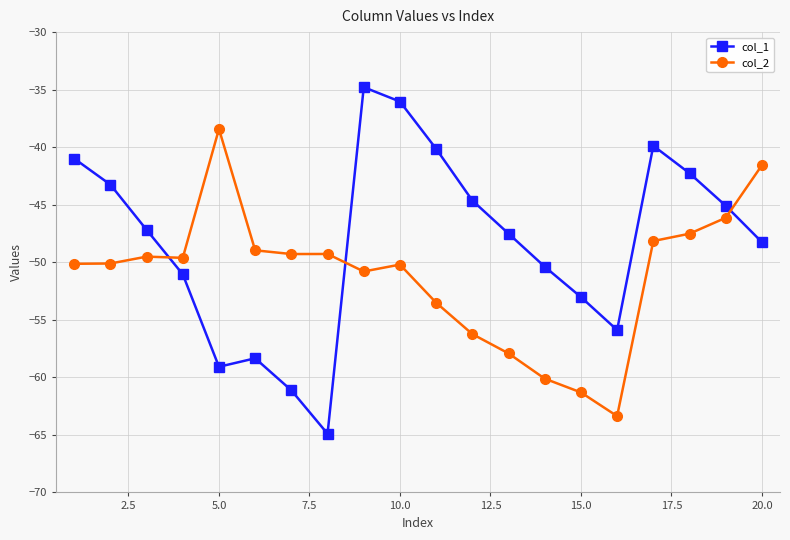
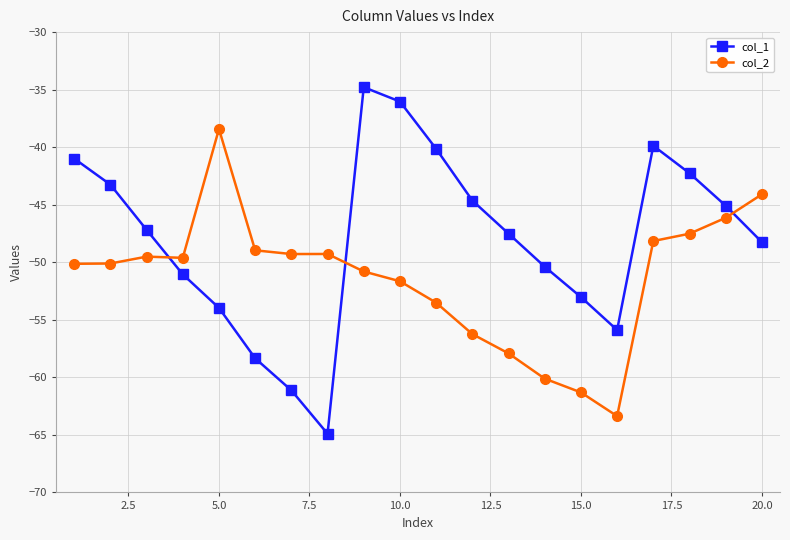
col_1, 5.0: -59.1 -> -54.0
col_2, 10.0: -50.2 -> -51.7
col_2, 20.0: -41.6 -> -44.1
